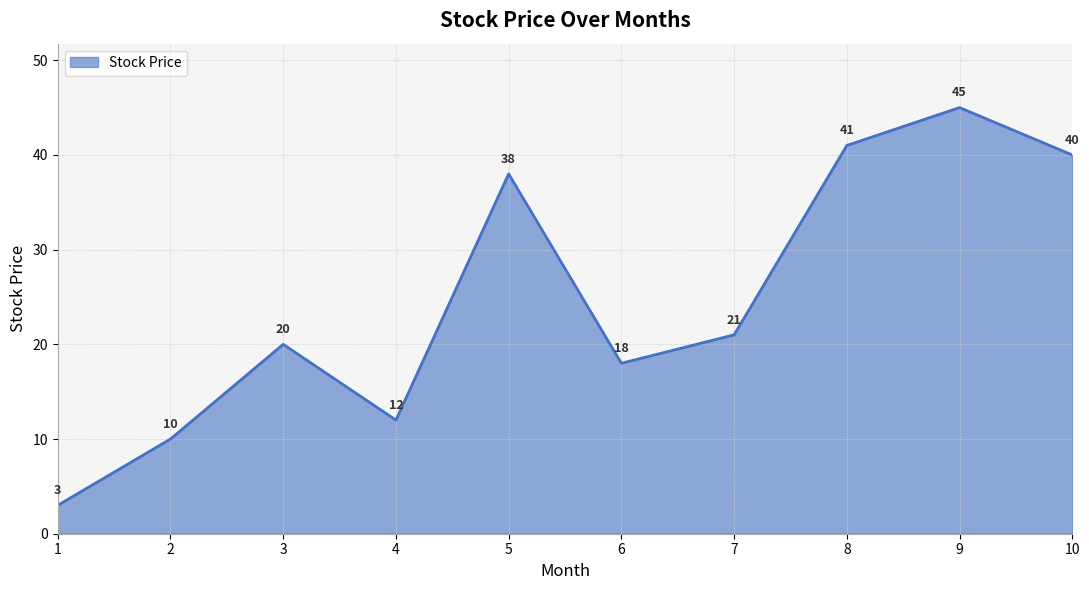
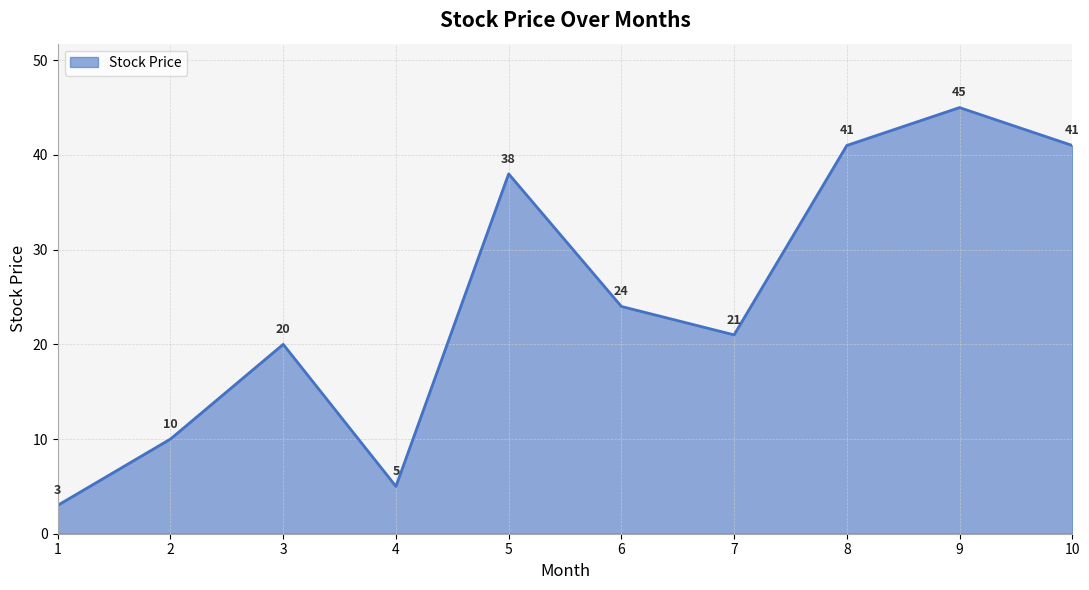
4: 12 -> 5
6: 18 -> 24
10: 40 -> 41
